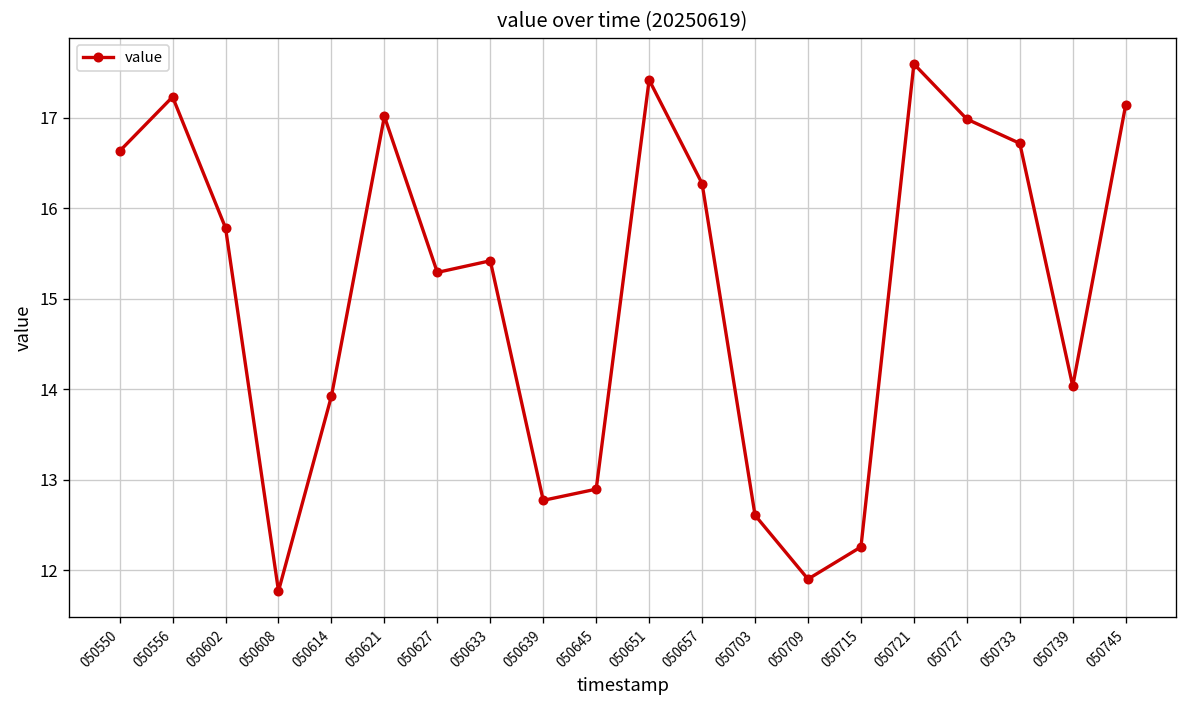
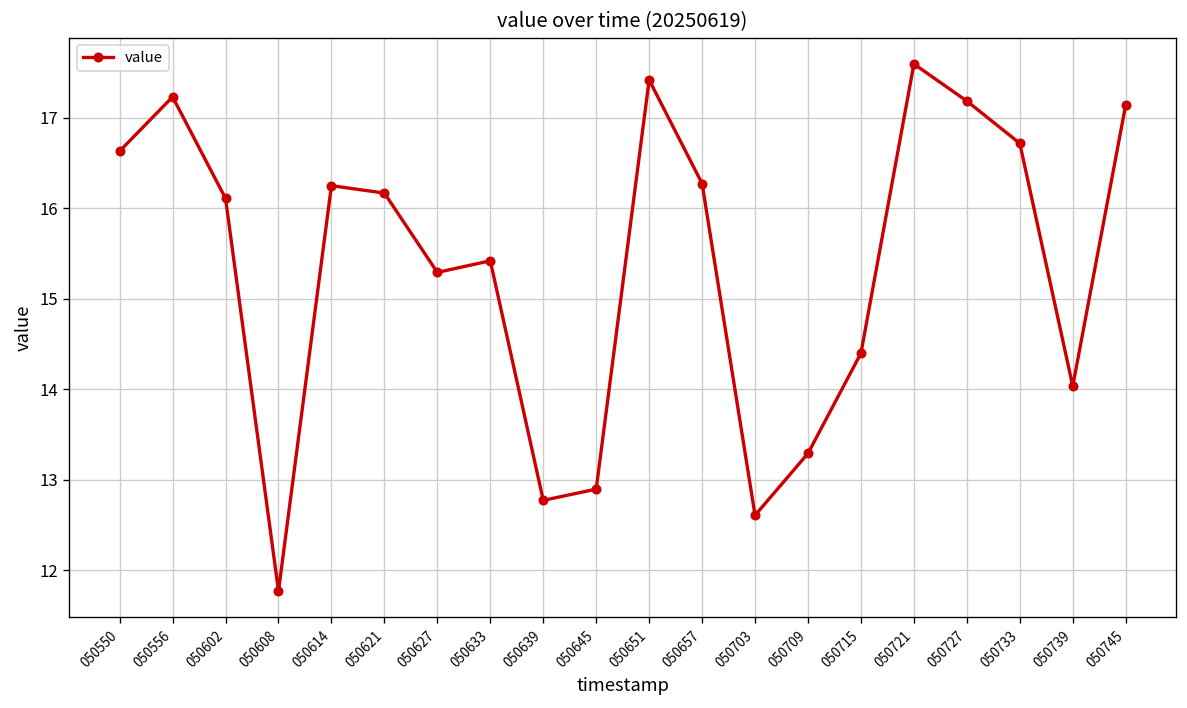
050602: 15.8 -> 16.1
050614: 13.9 -> 16.3
050621: 17.0 -> 16.2
050709: 11.9 -> 13.3
050715: 12.3 -> 14.4
050727: 17.0 -> 17.2
